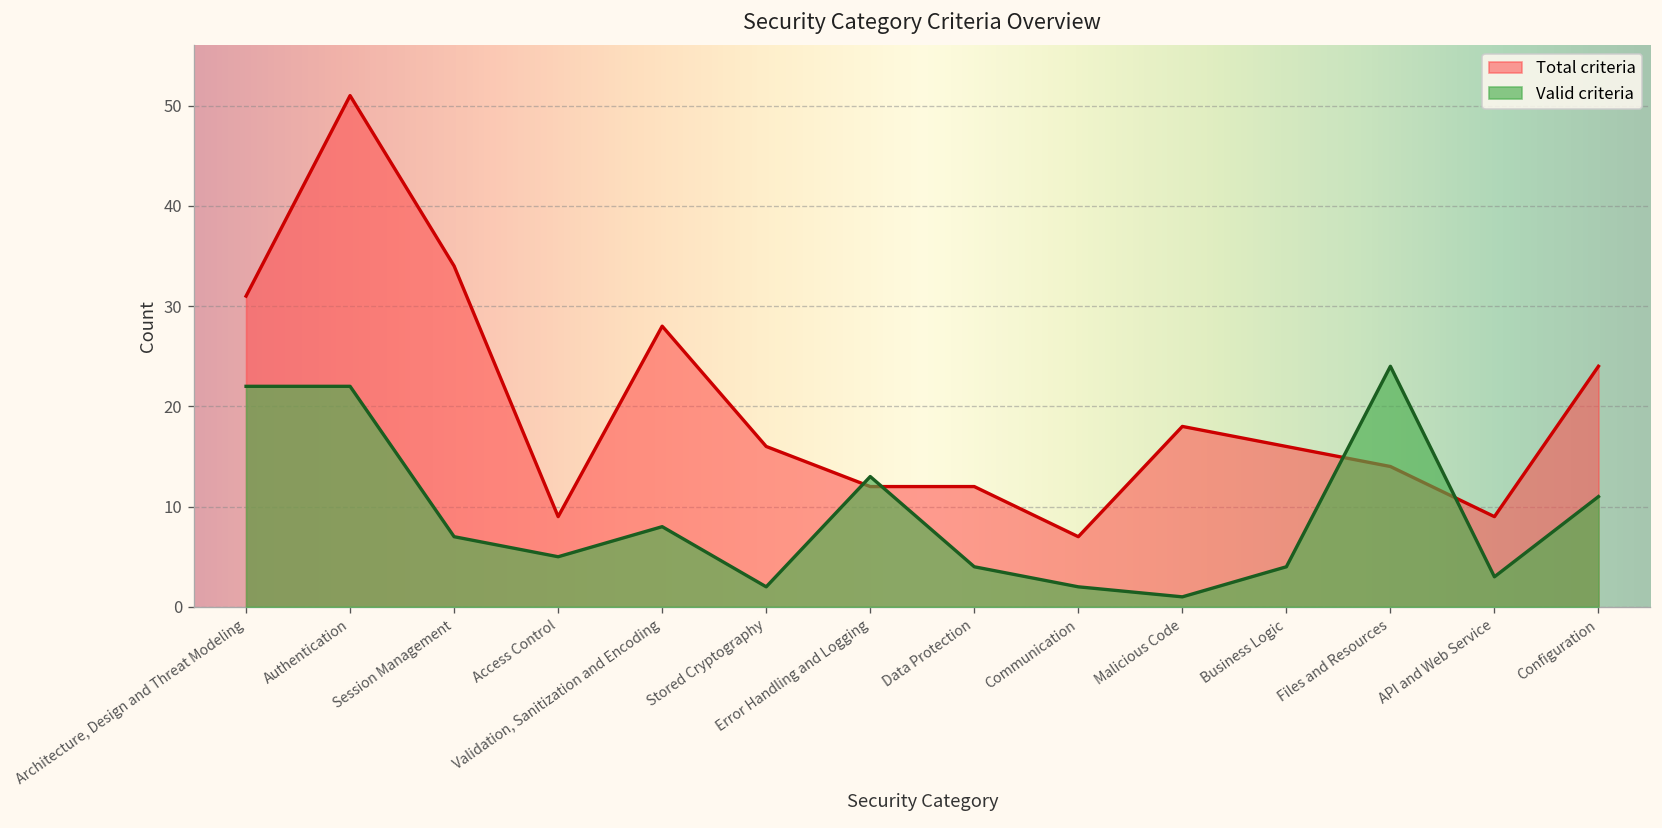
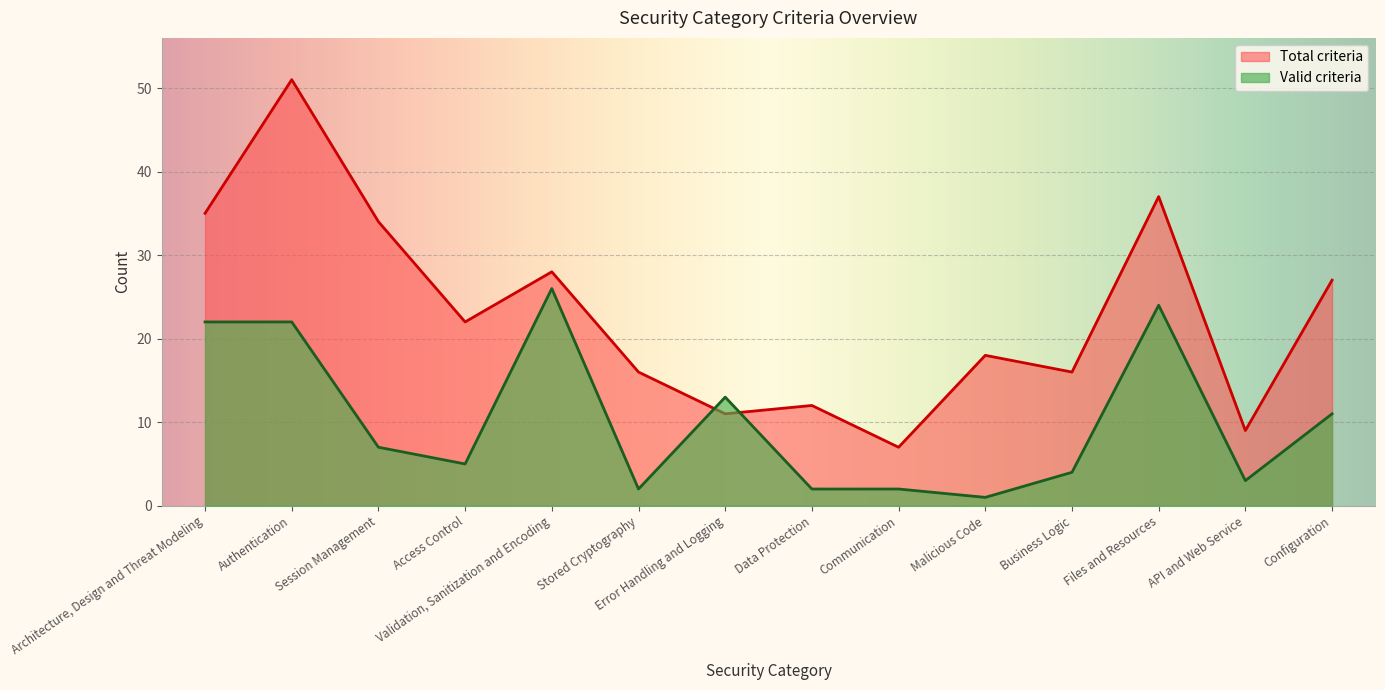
Total criteria, Architecture, Design and Threat Modeling: 31 -> 35
Total criteria, Access Control: 9 -> 22
Valid criteria, Validation, Sanitization and Encoding: 8 -> 26
Total criteria, Error Handling and Logging: 12 -> 11
Valid criteria, Data Protection: 4 -> 2
Total criteria, Files and Resources: 14 -> 37
Total criteria, Configuration: 24 -> 27
